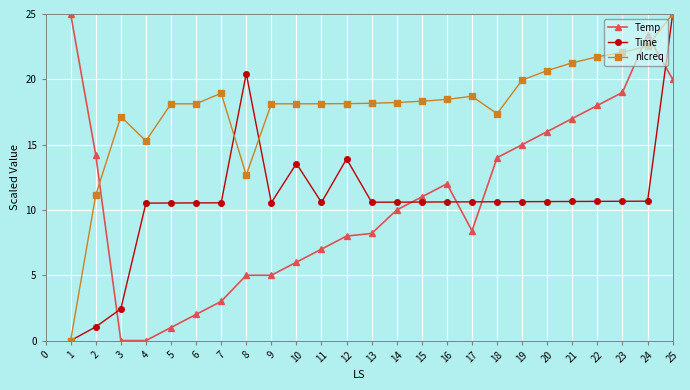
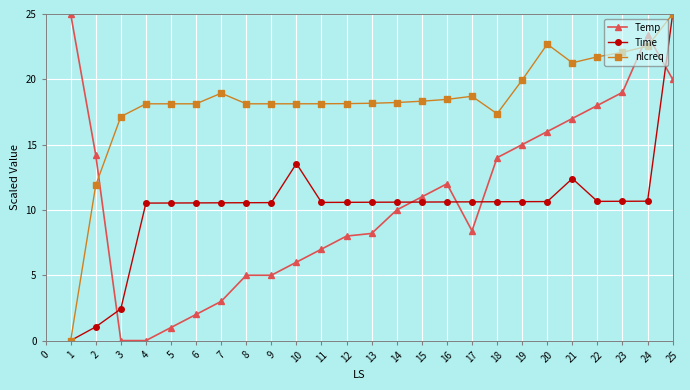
nlcreq, 2: 11.1 -> 11.9
nlcreq, 4: 15.3 -> 18.1
Time, 8: 20.4 -> 10.6
nlcreq, 8: 12.7 -> 18.1
Time, 12: 13.9 -> 10.6
nlcreq, 20: 20.7 -> 22.7
Time, 21: 10.6 -> 12.4
